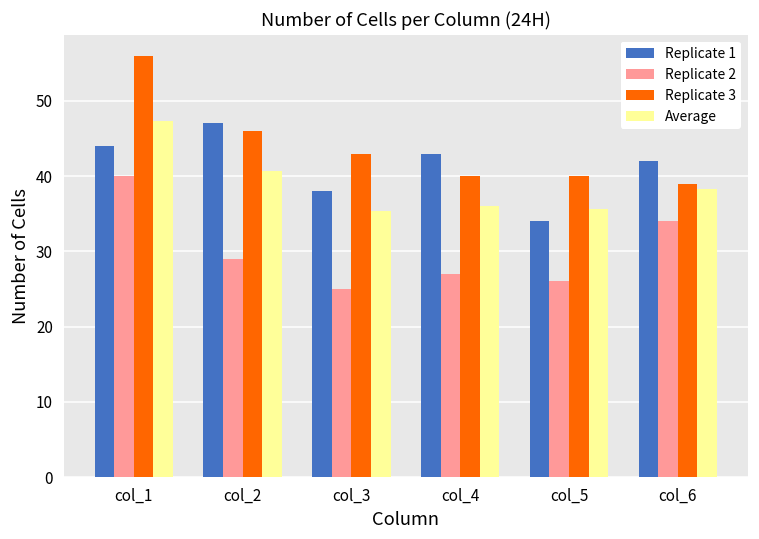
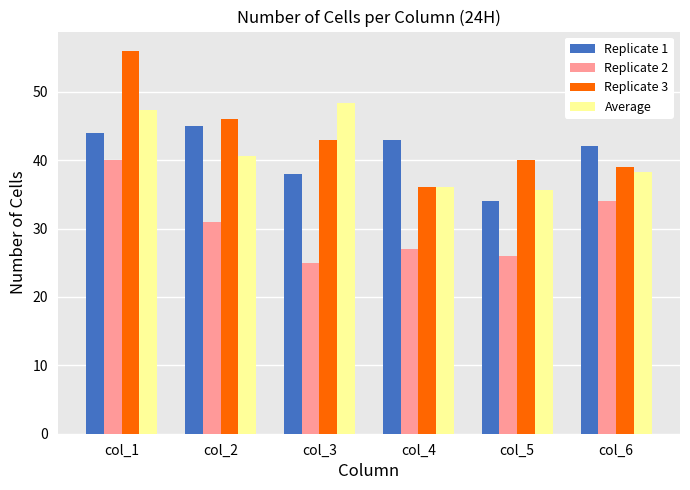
Replicate 1, col_2: 47 -> 45
Replicate 2, col_2: 29 -> 31
Average, col_3: 35 -> 48
Replicate 3, col_4: 40 -> 36
